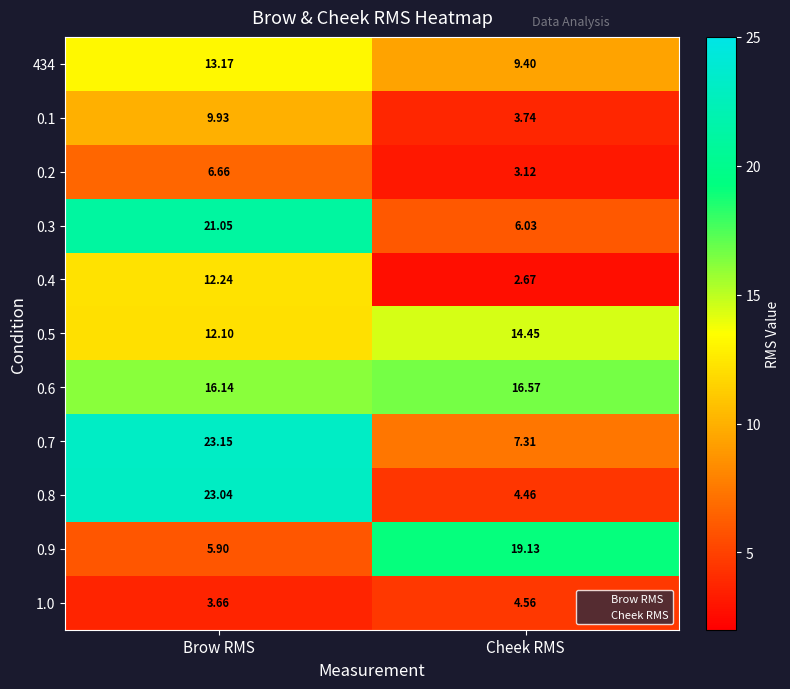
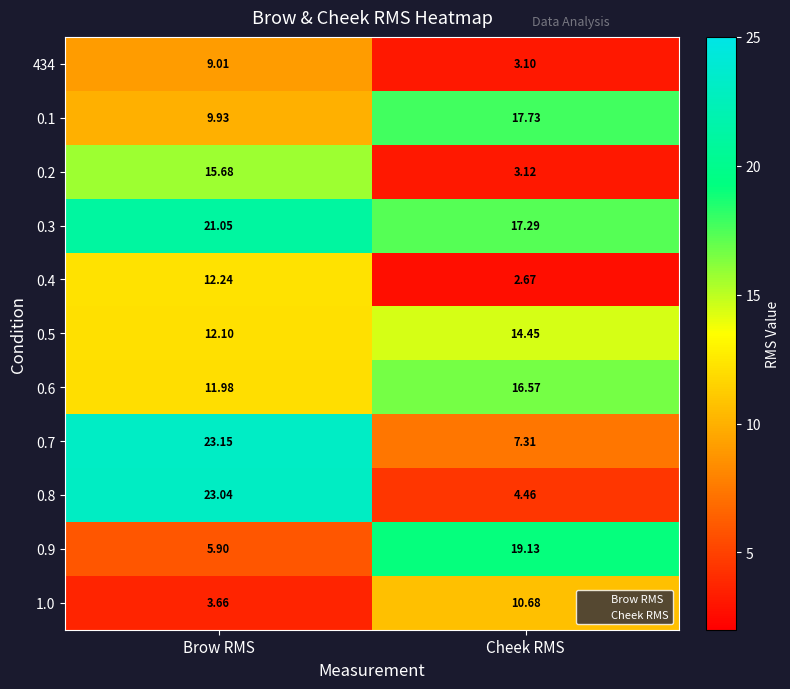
434, Brow RMS: 13.17 -> 9.01
434, Cheek RMS: 9.40 -> 3.10
0.1, Cheek RMS: 3.74 -> 17.73
0.2, Brow RMS: 6.66 -> 15.68
0.3, Cheek RMS: 6.03 -> 17.29
0.6, Brow RMS: 16.14 -> 11.98
1.0, Cheek RMS: 4.56 -> 10.68
